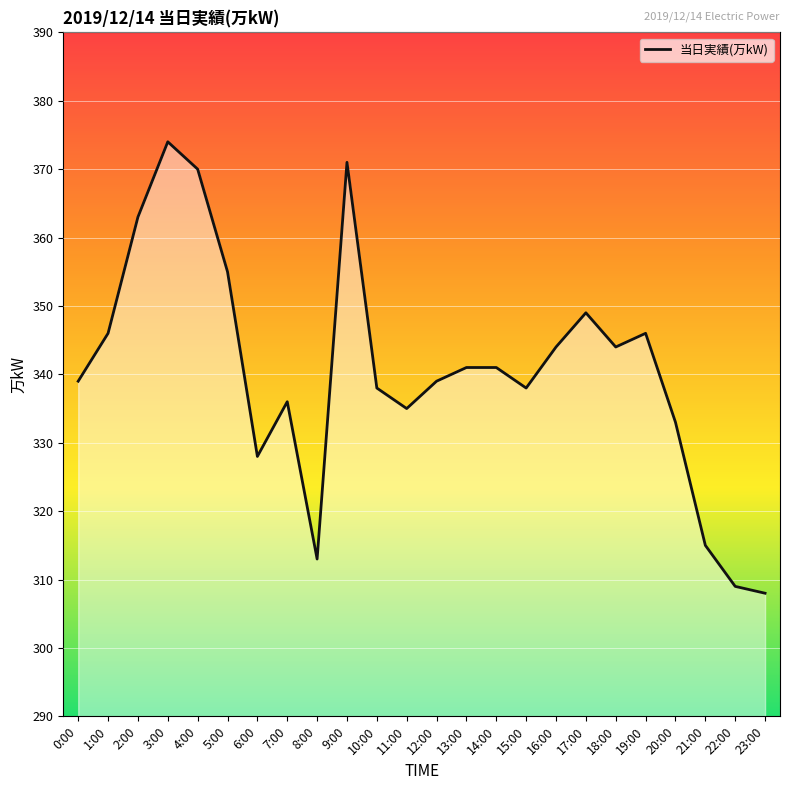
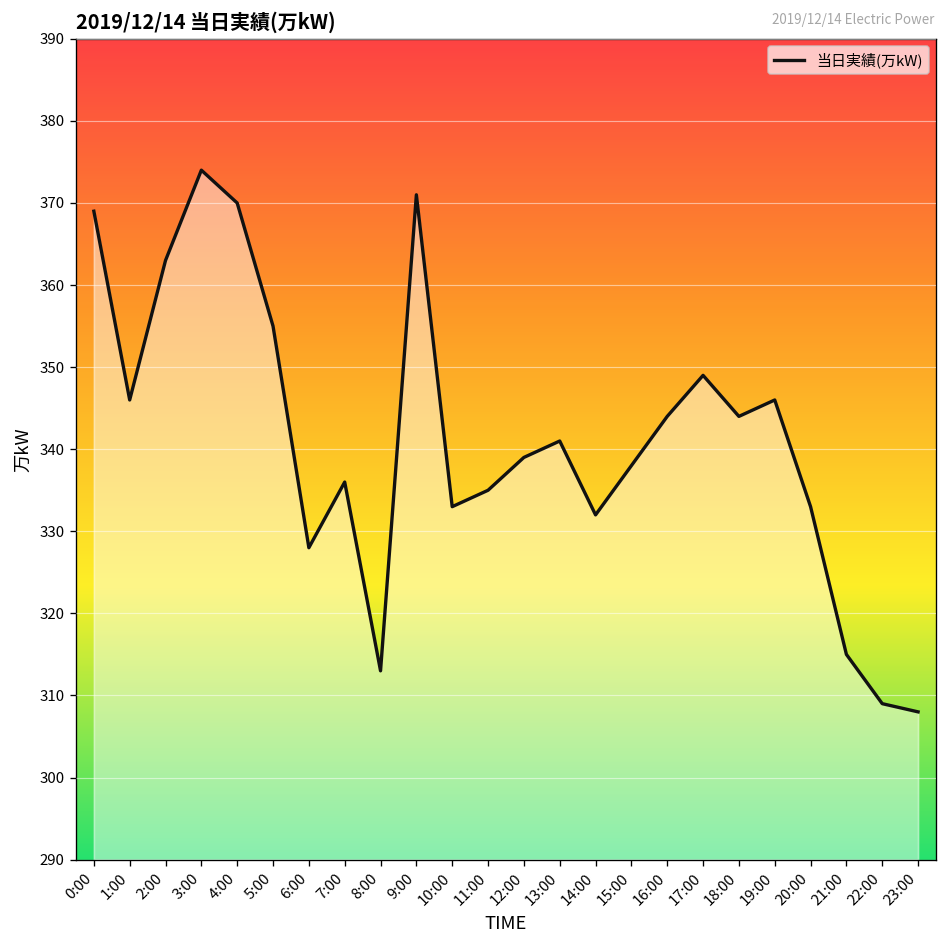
0:00: 339 -> 369
10:00: 338 -> 333
14:00: 341 -> 332
